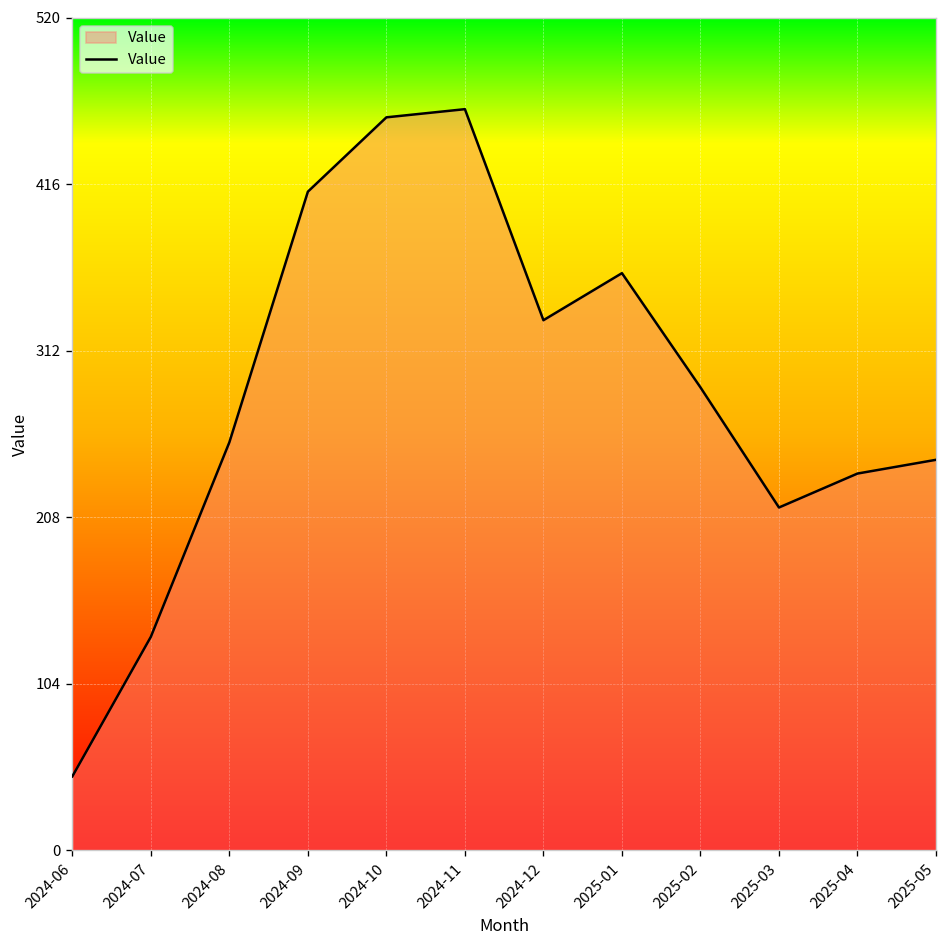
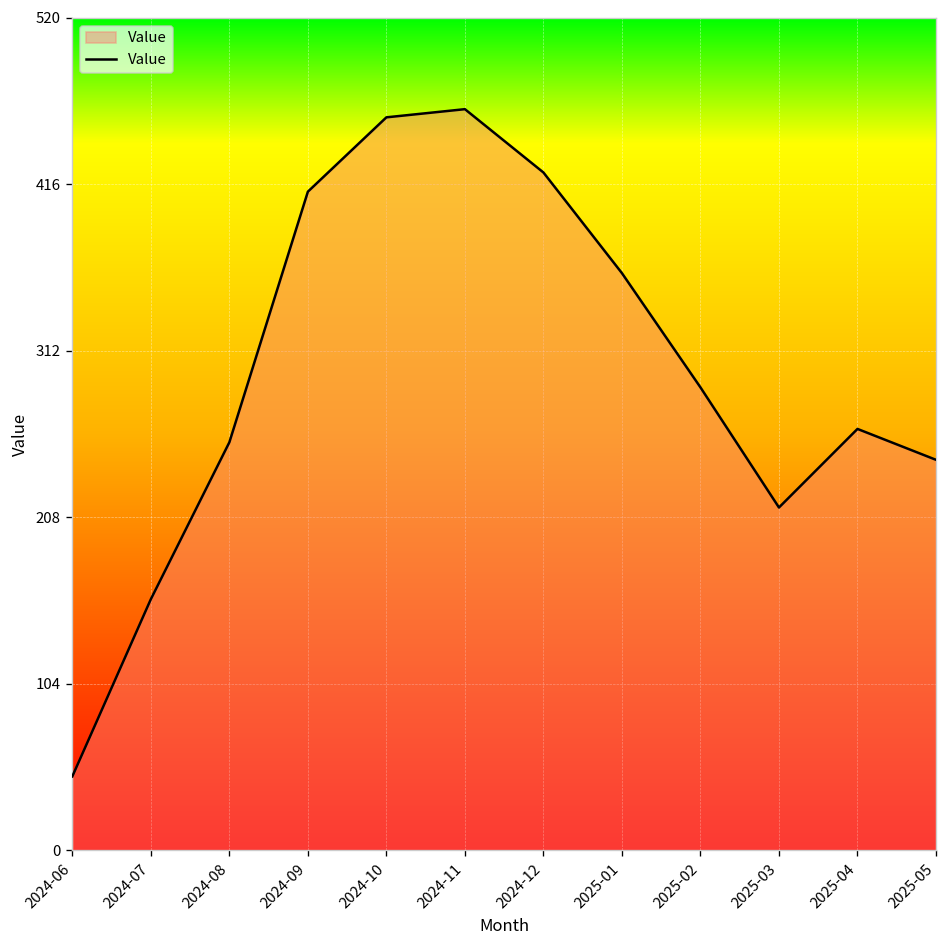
2024-07: 133 -> 157
2024-12: 331 -> 424
2025-04: 235 -> 263
